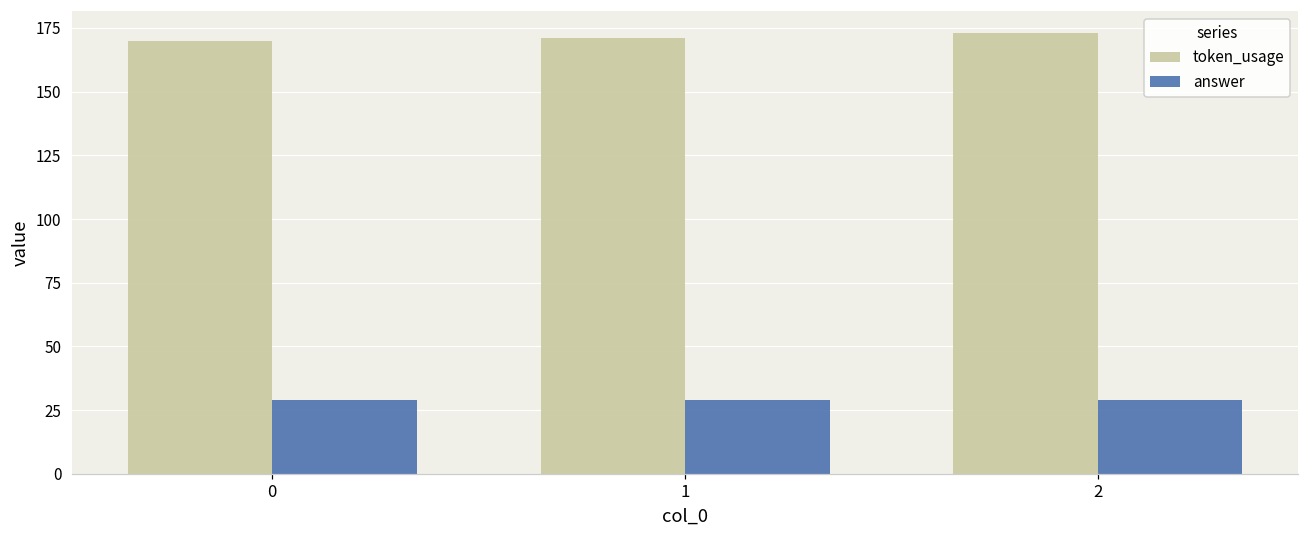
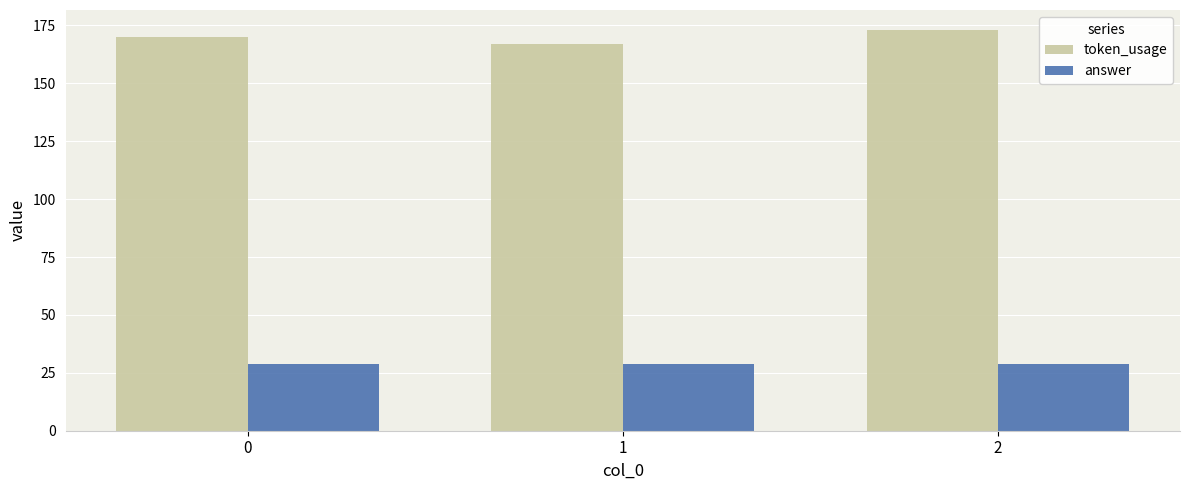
token_usage, 1: 171 -> 167
